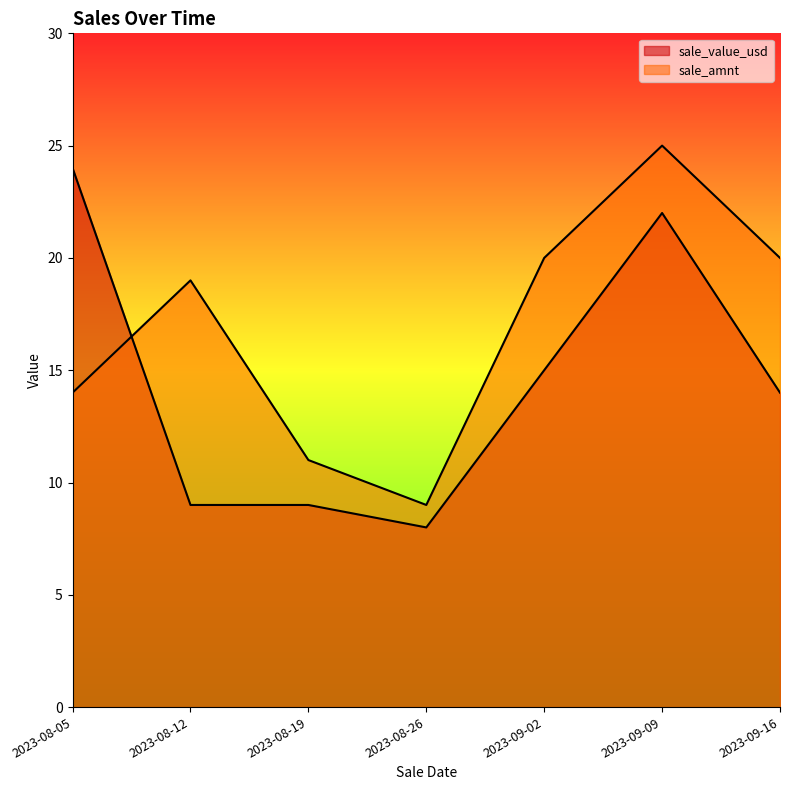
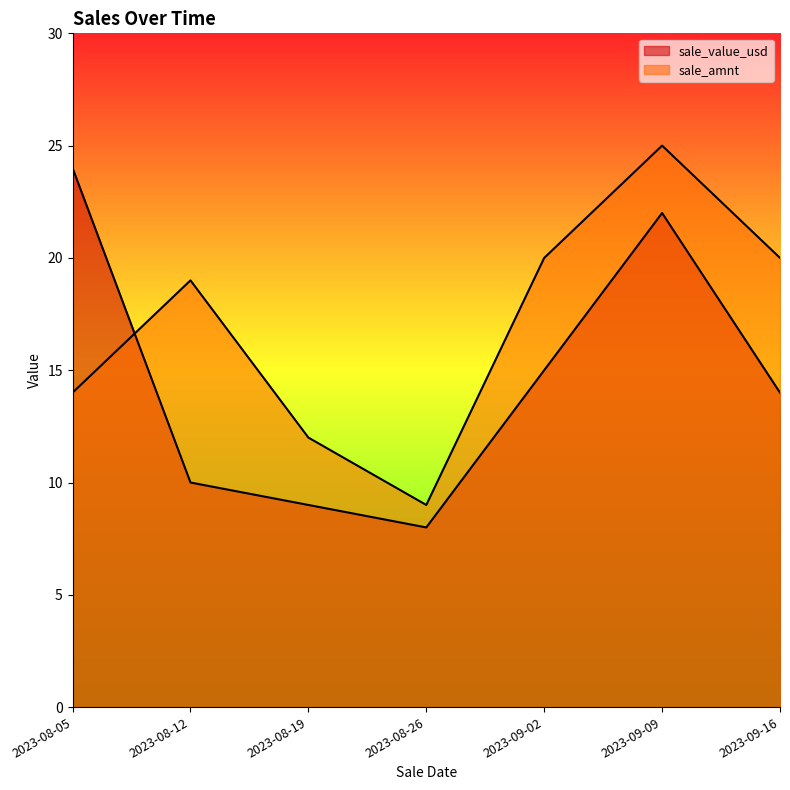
sale_value_usd, 2023-08-12: 9 -> 10
sale_amnt, 2023-08-19: 11 -> 12
